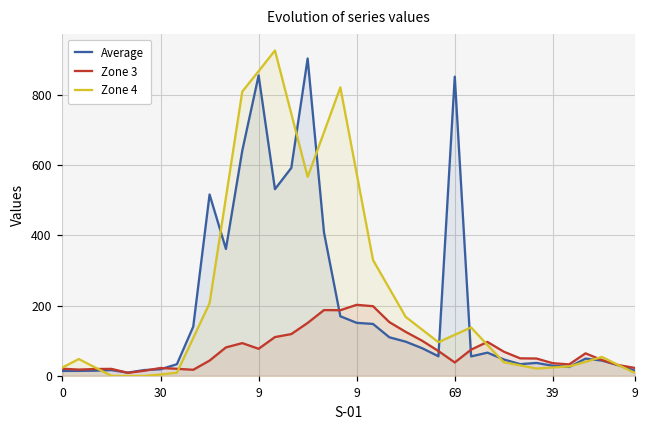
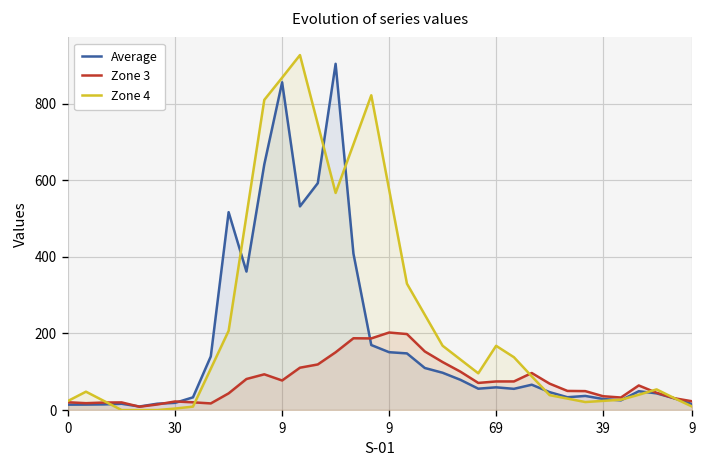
Average, 69: 850 -> 60
Zone 3, 69: 40 -> 70
Zone 4, 69: 120 -> 170
